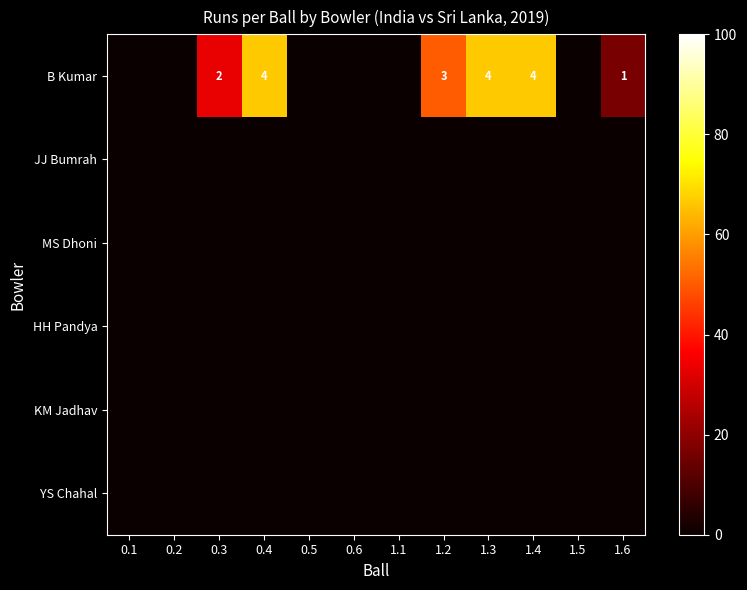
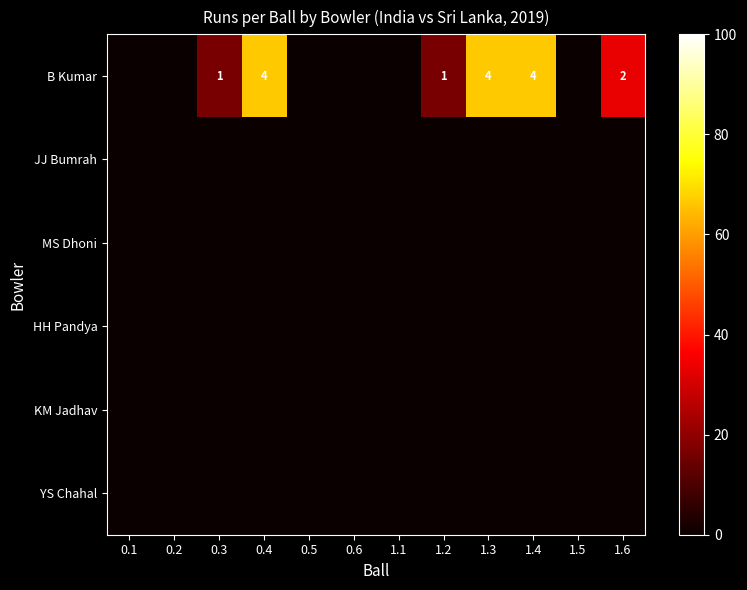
B Kumar, 0.3: 2 -> 1
B Kumar, 1.2: 3 -> 1
B Kumar, 1.6: 1 -> 2
